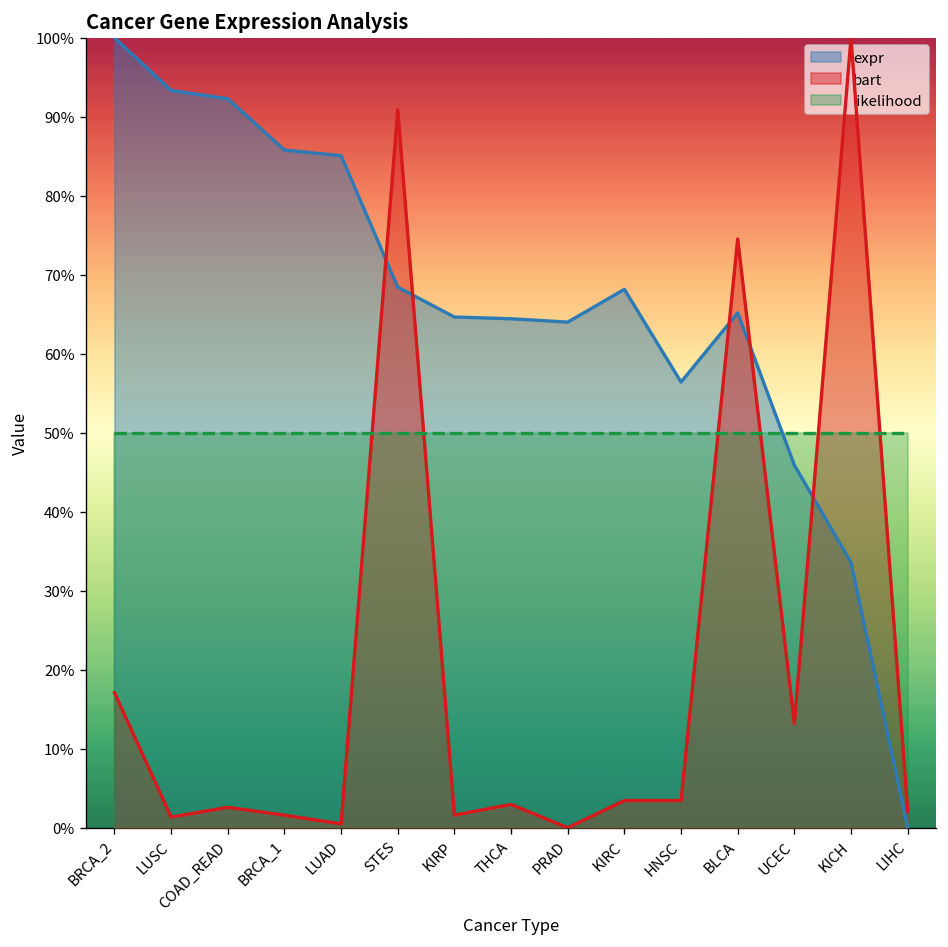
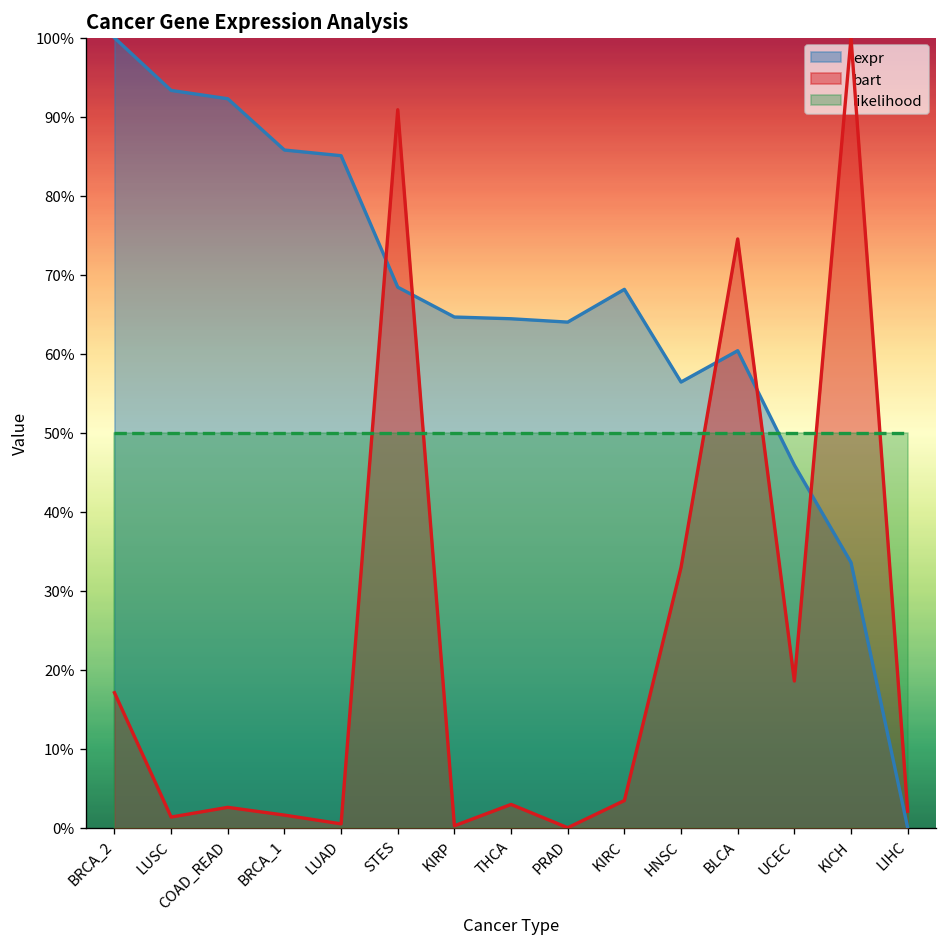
bart, KIRP: 2% -> 0%
bart, HNSC: 3% -> 33%
expr, BLCA: 65% -> 60%
bart, UCEC: 13% -> 19%
